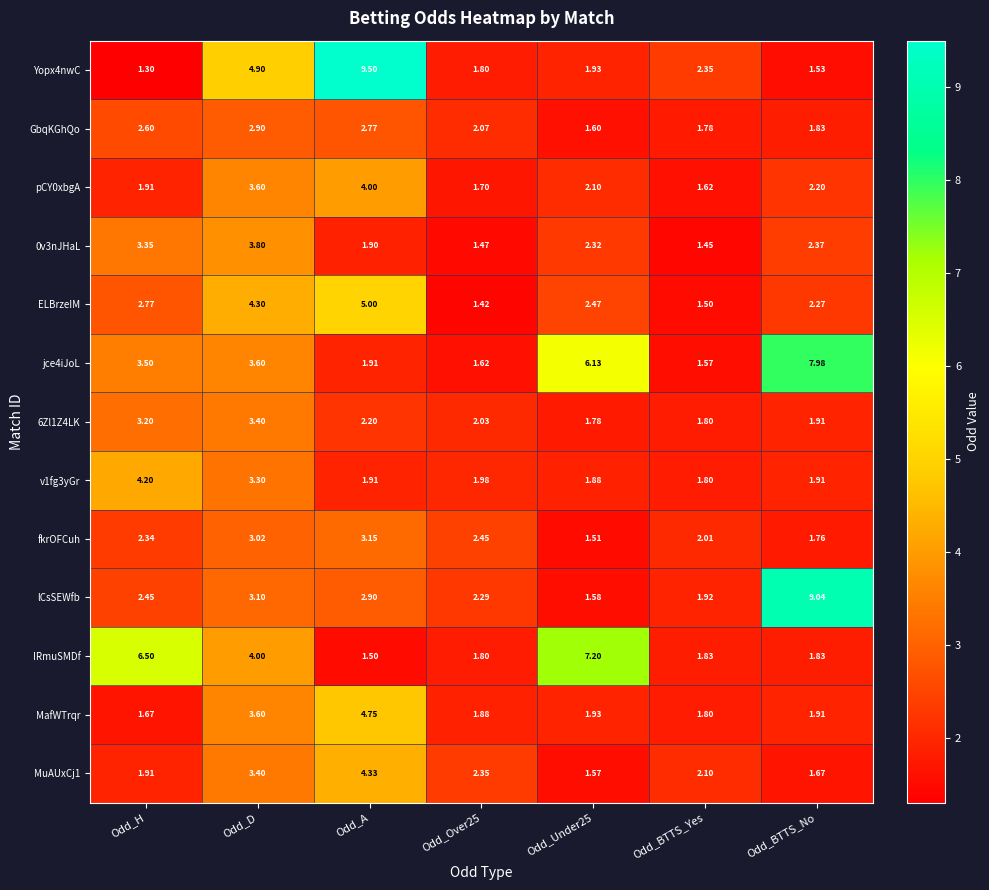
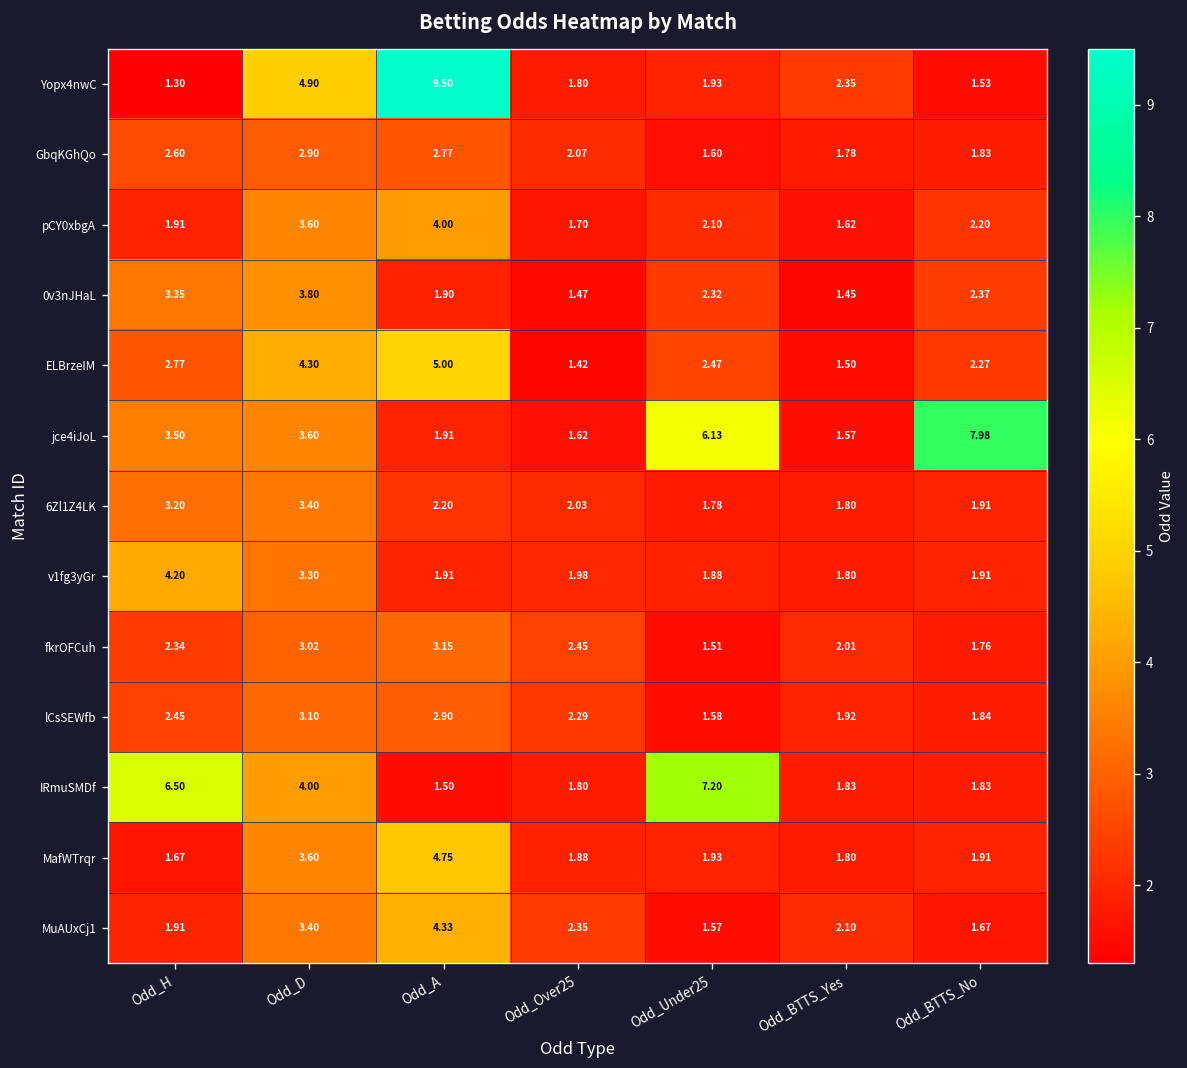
lCsSEWfb, Odd_BTTS_No: 9.04 -> 1.84
